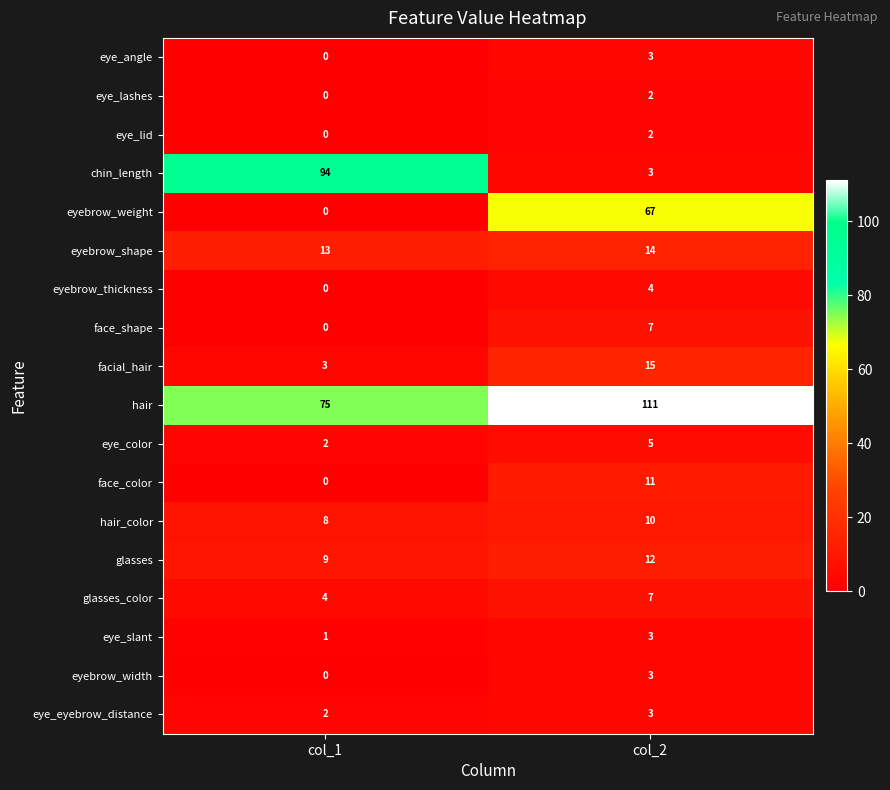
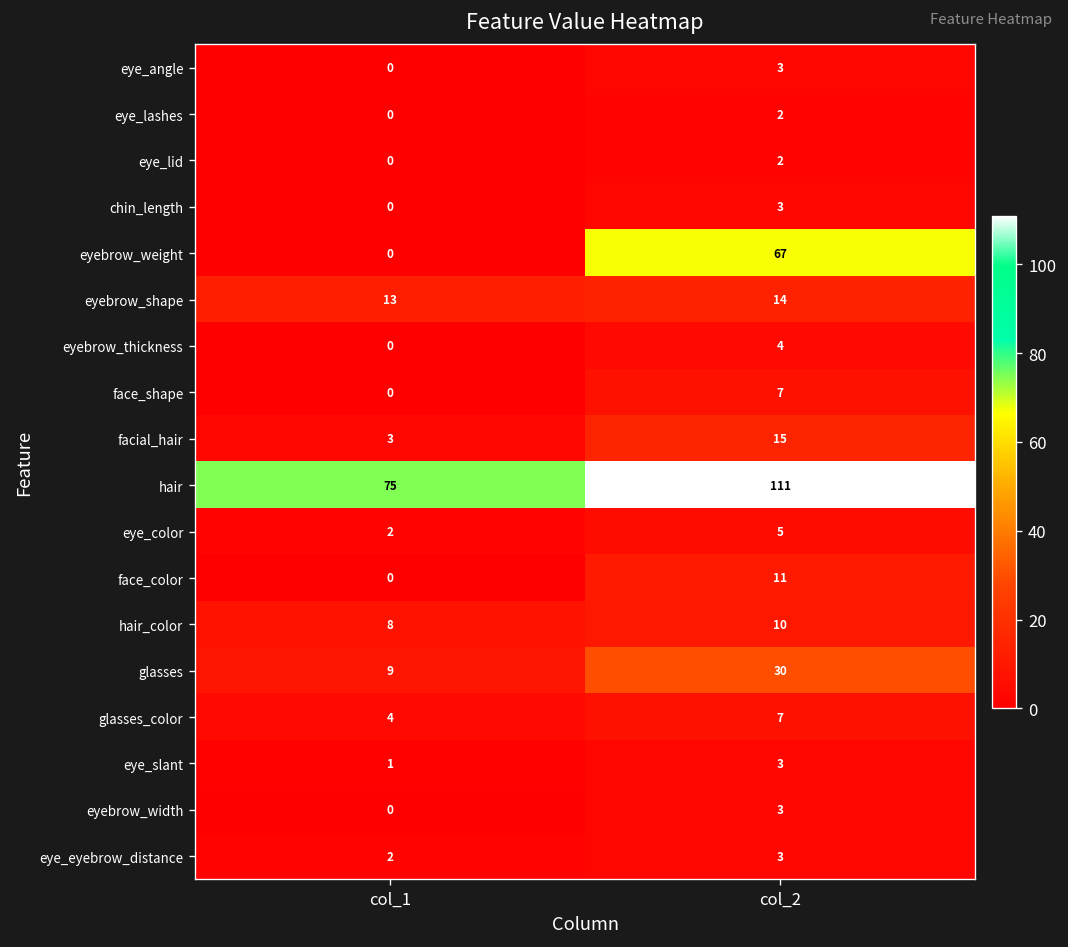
chin_length, col_1: 94 -> 0
glasses, col_2: 12 -> 30
